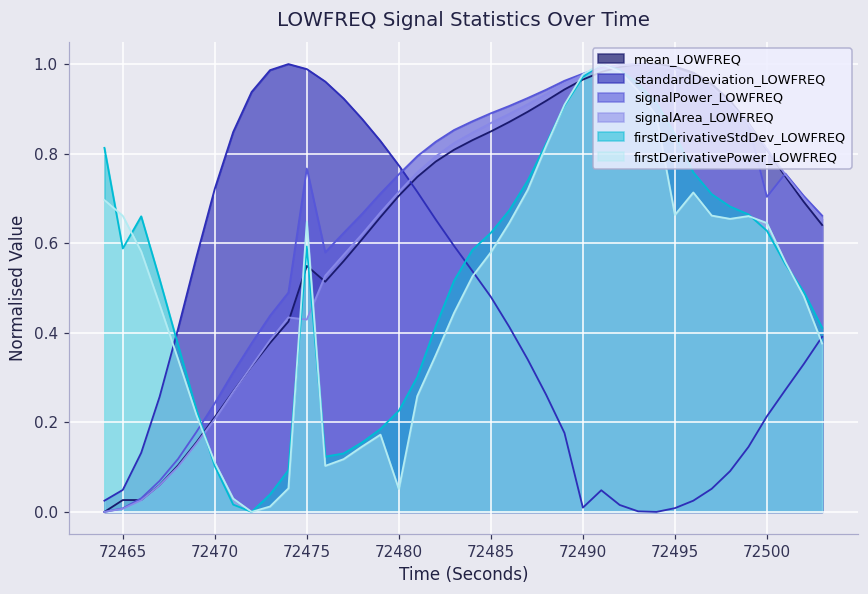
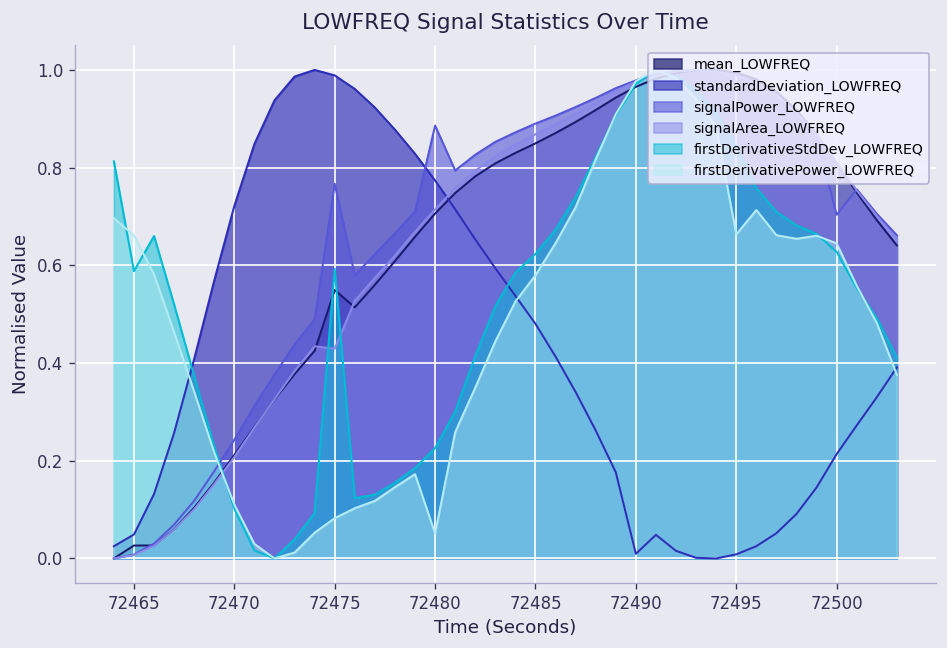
firstDerivativePower_LOWFREQ, 72475: 0.65 -> 0.08
signalPower_LOWFREQ, 72480: 0.75 -> 0.89
